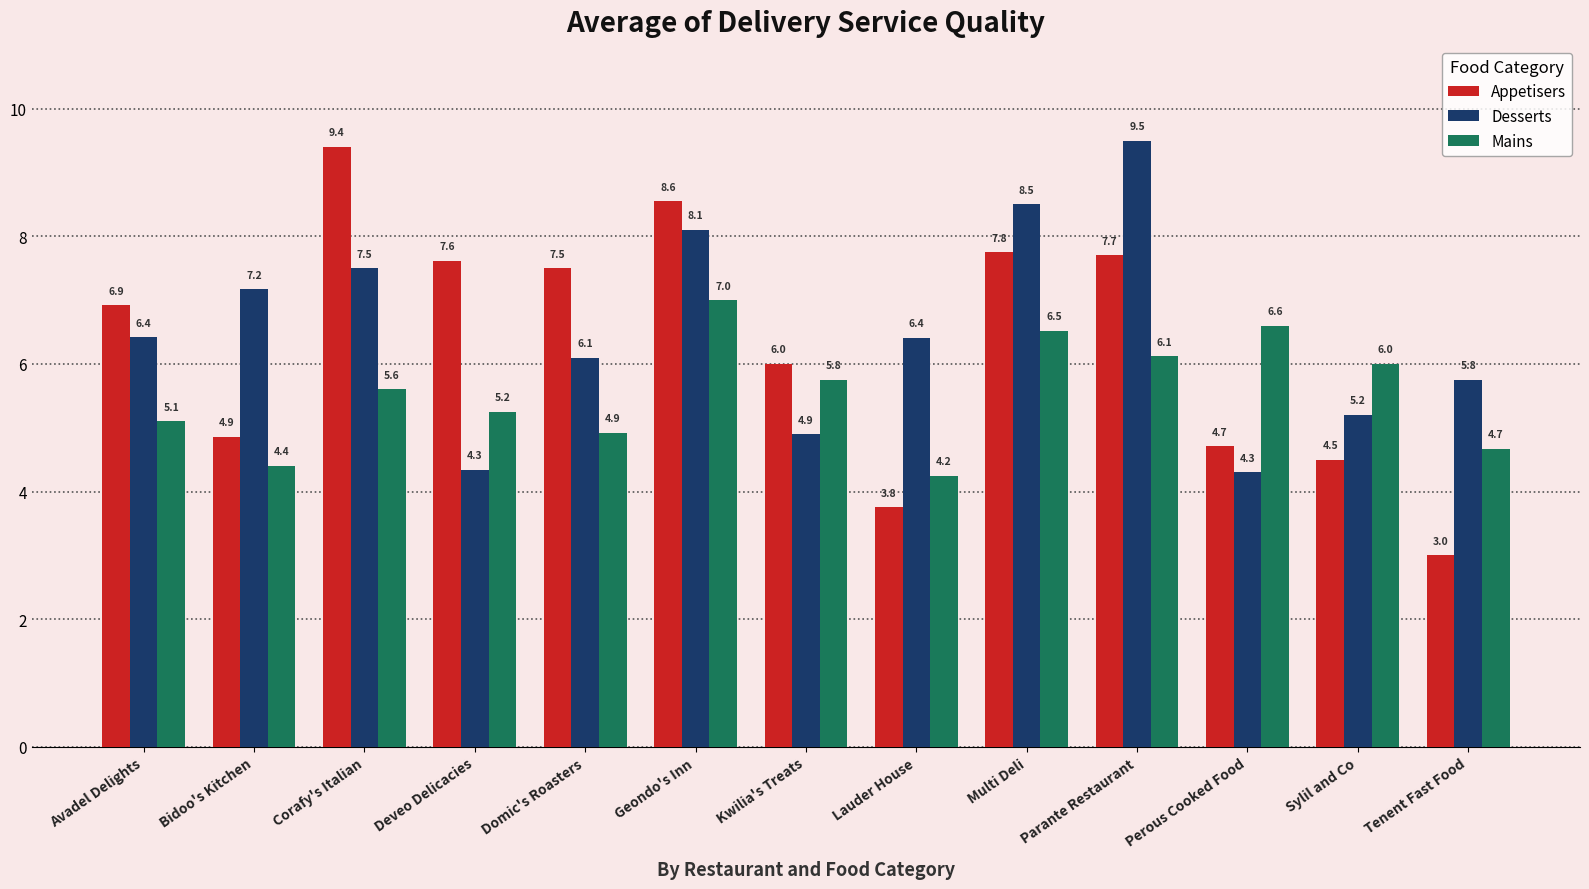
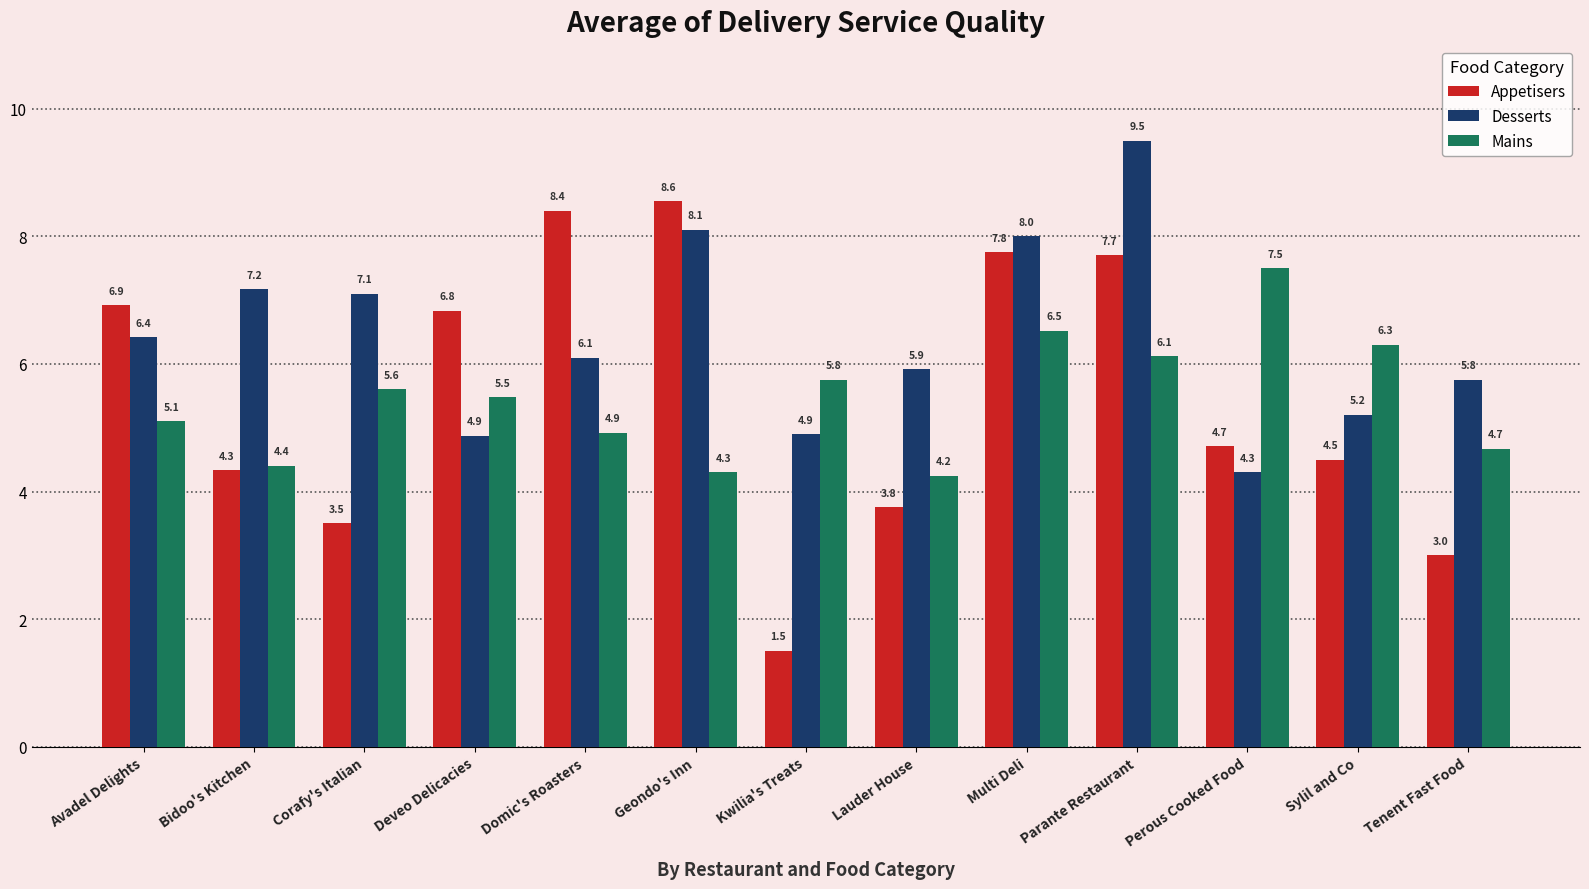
Appetisers, Bidoo's Kitchen: 4.9 -> 4.3
Appetisers, Corafy's Italian: 9.4 -> 3.5
Desserts, Corafy's Italian: 7.5 -> 7.1
Appetisers, Deveo Delicacies: 7.6 -> 6.8
Desserts, Deveo Delicacies: 4.3 -> 4.9
Mains, Deveo Delicacies: 5.2 -> 5.5
Appetisers, Domic's Roasters: 7.5 -> 8.4
Mains, Geondo's Inn: 7.0 -> 4.3
Appetisers, Kwilia's Treats: 6.0 -> 1.5
Desserts, Lauder House: 6.4 -> 5.9
Desserts, Multi Deli: 8.5 -> 8.0
Mains, Perous Cooked Food: 6.6 -> 7.5
Mains, Sylil and Co: 6.0 -> 6.3
